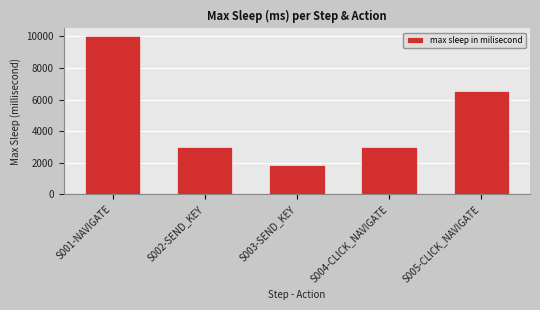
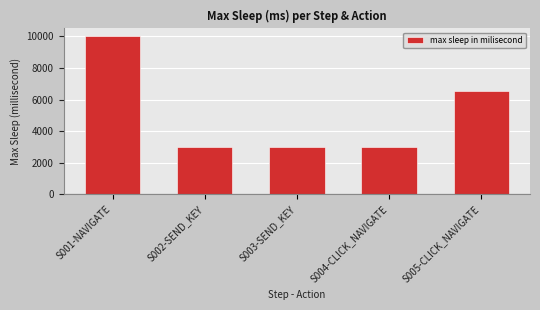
S003-SEND_KEY: 1900 -> 3000
